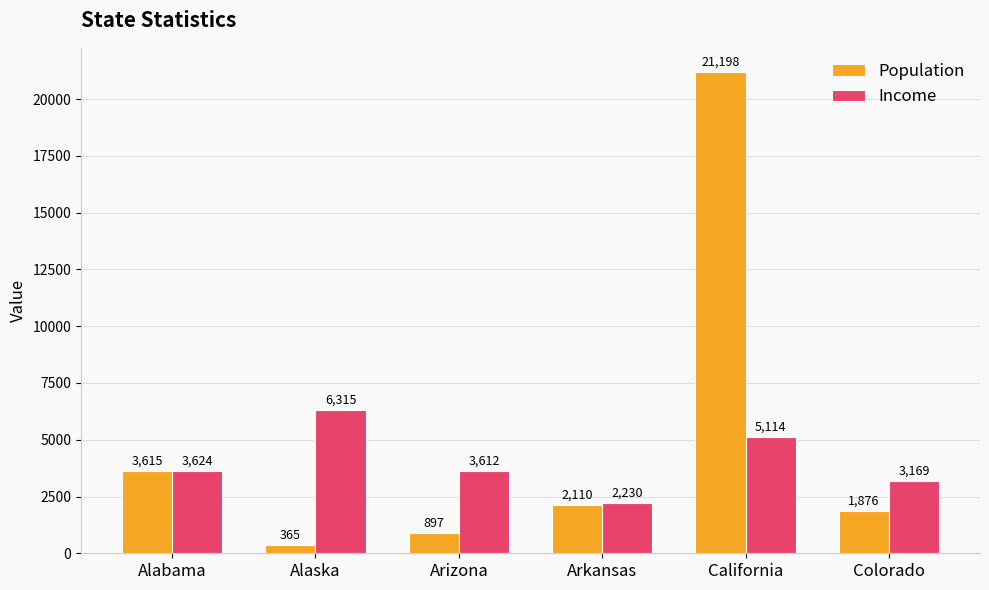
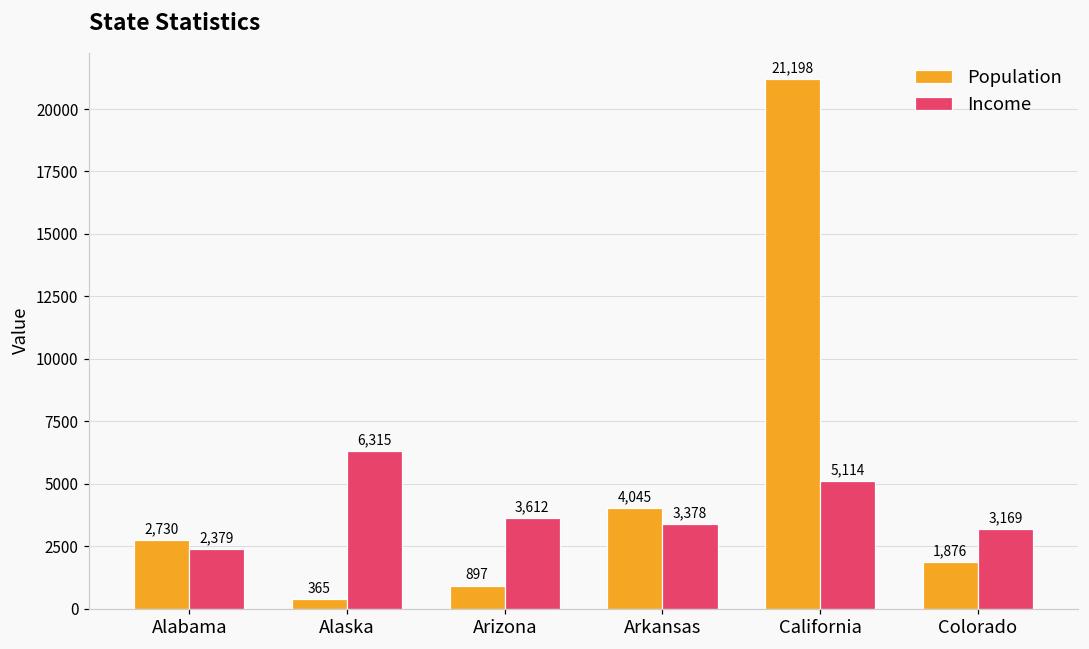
Population, Alabama: 3,615 -> 2,730
Income, Alabama: 3,624 -> 2,379
Population, Arkansas: 2,110 -> 4,045
Income, Arkansas: 2,230 -> 3,378
